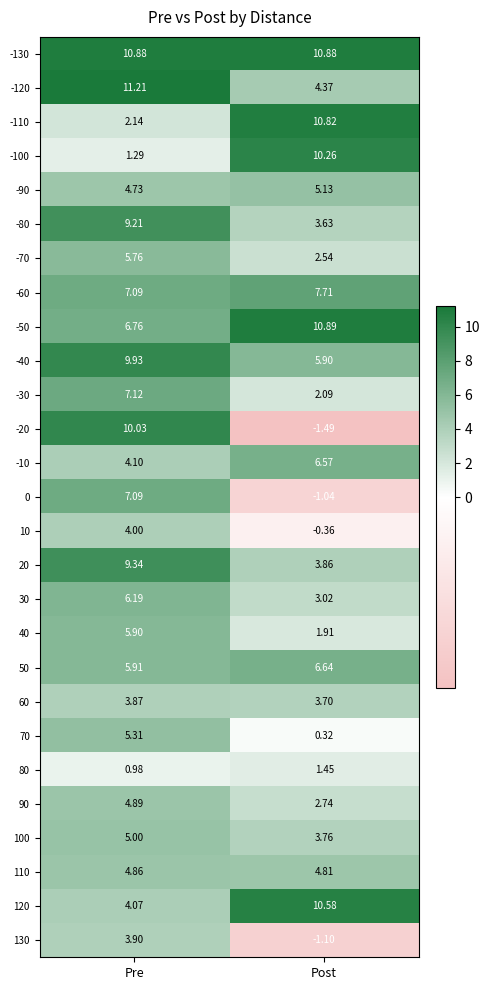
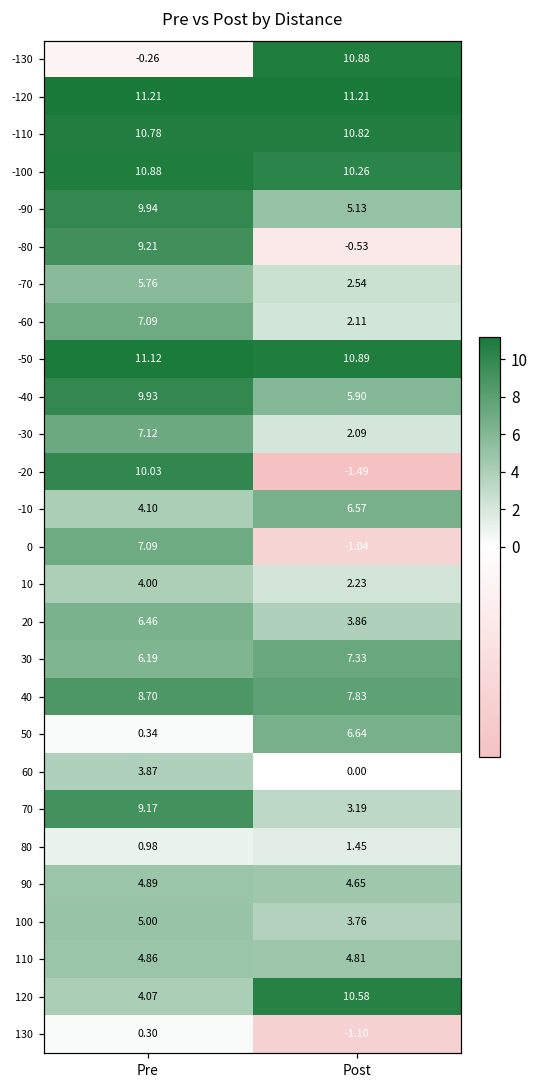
-130, Pre: 10.88 -> -0.26
-120, Post: 4.37 -> 11.21
-110, Pre: 2.14 -> 10.78
-100, Pre: 1.29 -> 10.88
-90, Pre: 4.73 -> 9.94
-80, Post: 3.63 -> -0.53
-60, Post: 7.71 -> 2.11
-50, Pre: 6.76 -> 11.12
10, Post: -0.36 -> 2.23
20, Pre: 9.34 -> 6.46
30, Post: 3.02 -> 7.33
40, Pre: 5.90 -> 8.70
40, Post: 1.91 -> 7.83
50, Pre: 5.91 -> 0.34
60, Post: 3.70 -> 0.00
70, Pre: 5.31 -> 9.17
70, Post: 0.32 -> 3.19
90, Post: 2.74 -> 4.65
130, Pre: 3.90 -> 0.30
